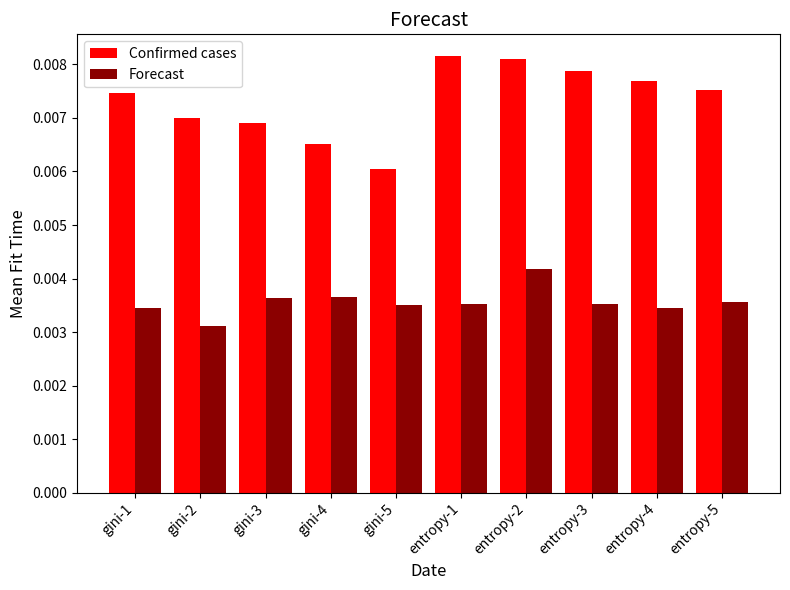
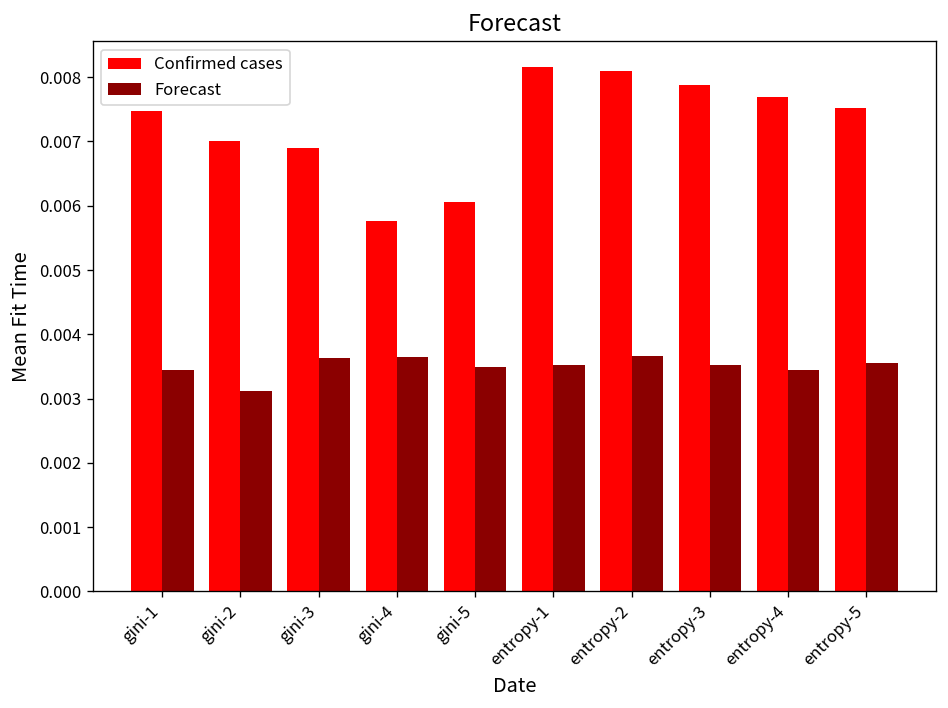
Confirmed cases, gini-4: 0.0065 -> 0.0058
Forecast, entropy-2: 0.0042 -> 0.0037
